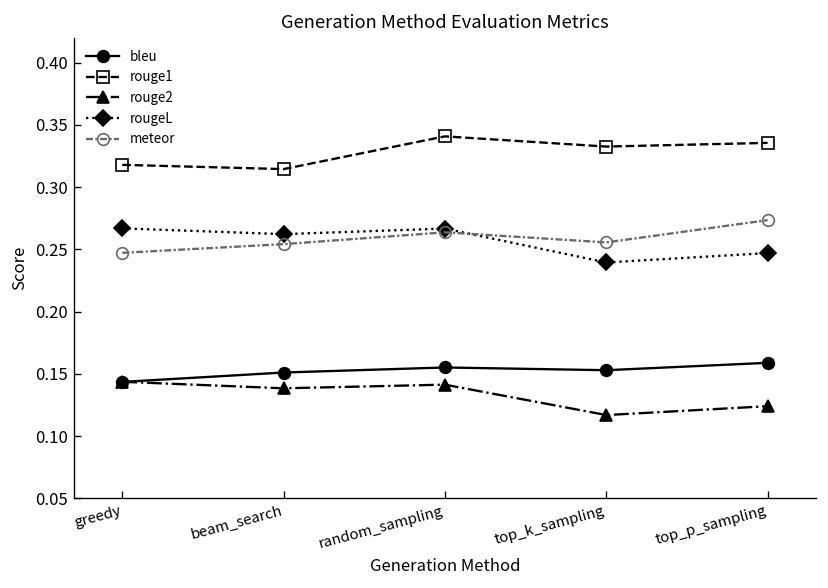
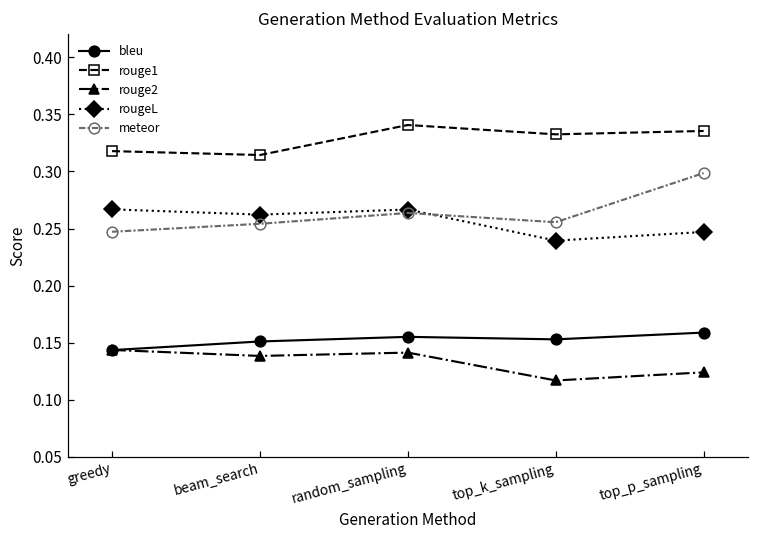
meteor, top_p_sampling: 0.273 -> 0.299
